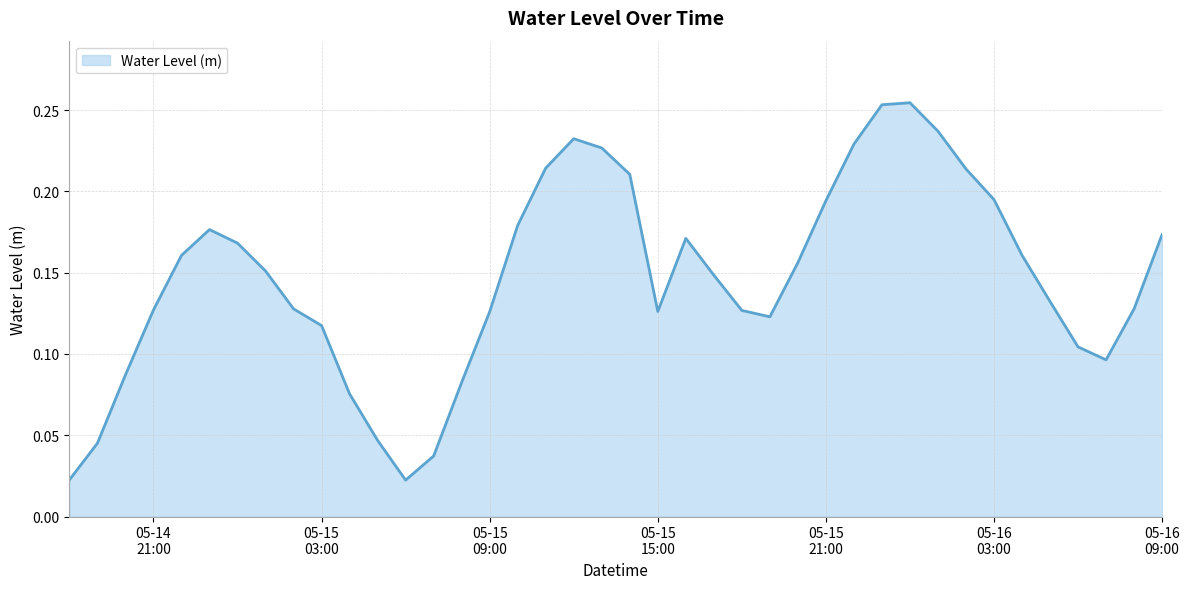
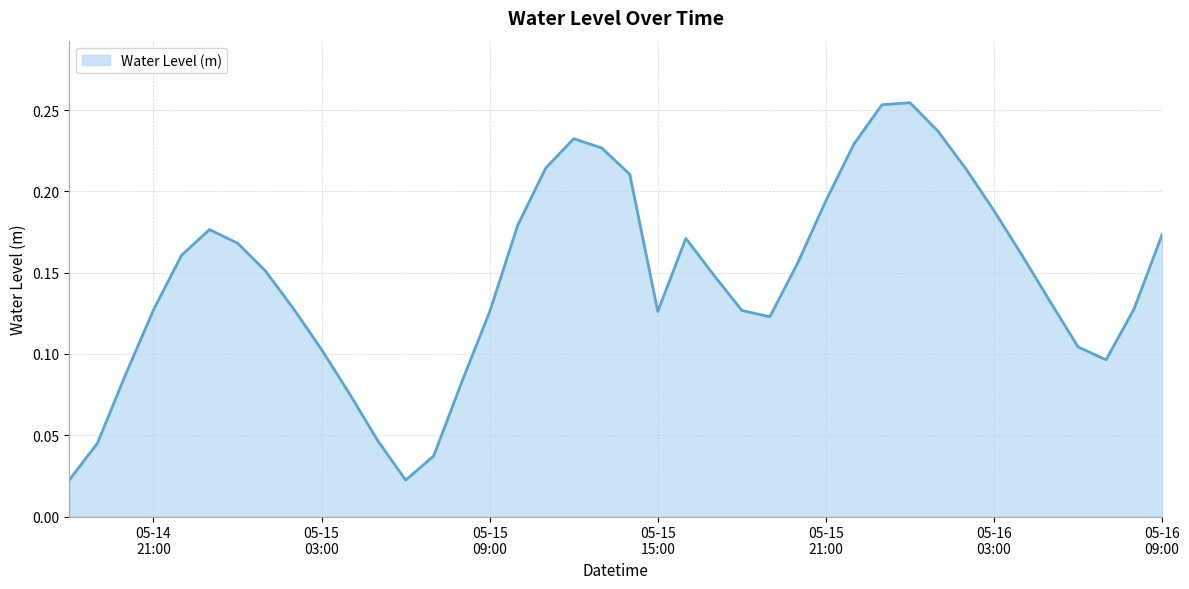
05-15 03:00: 0.117 -> 0.103
05-16 03:00: 0.195 -> 0.188
